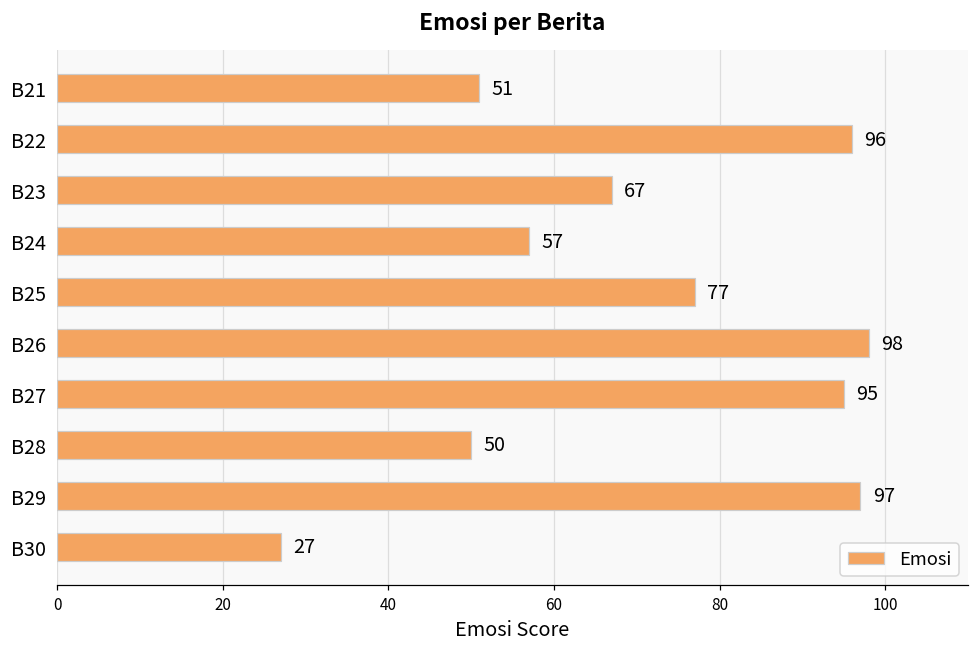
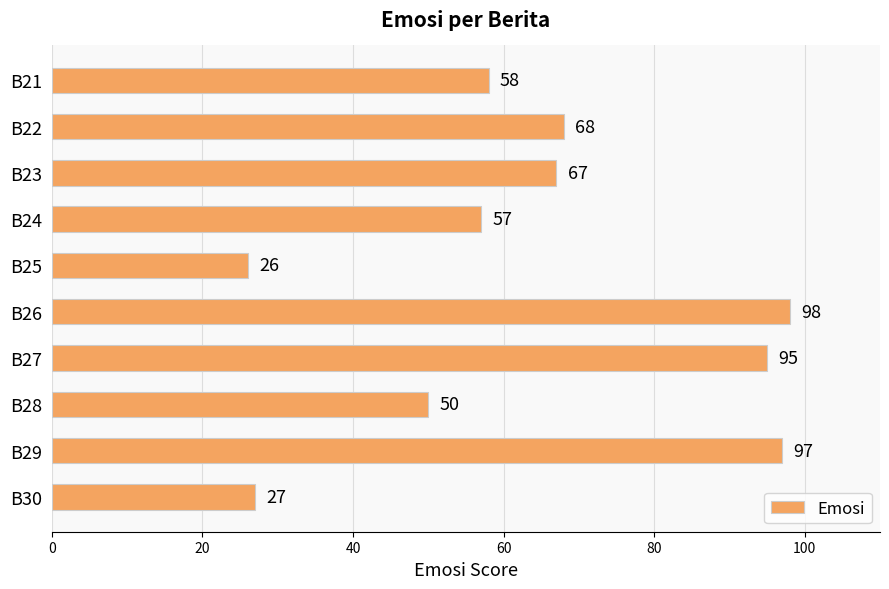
B21: 51 -> 58
B22: 96 -> 68
B25: 77 -> 26
